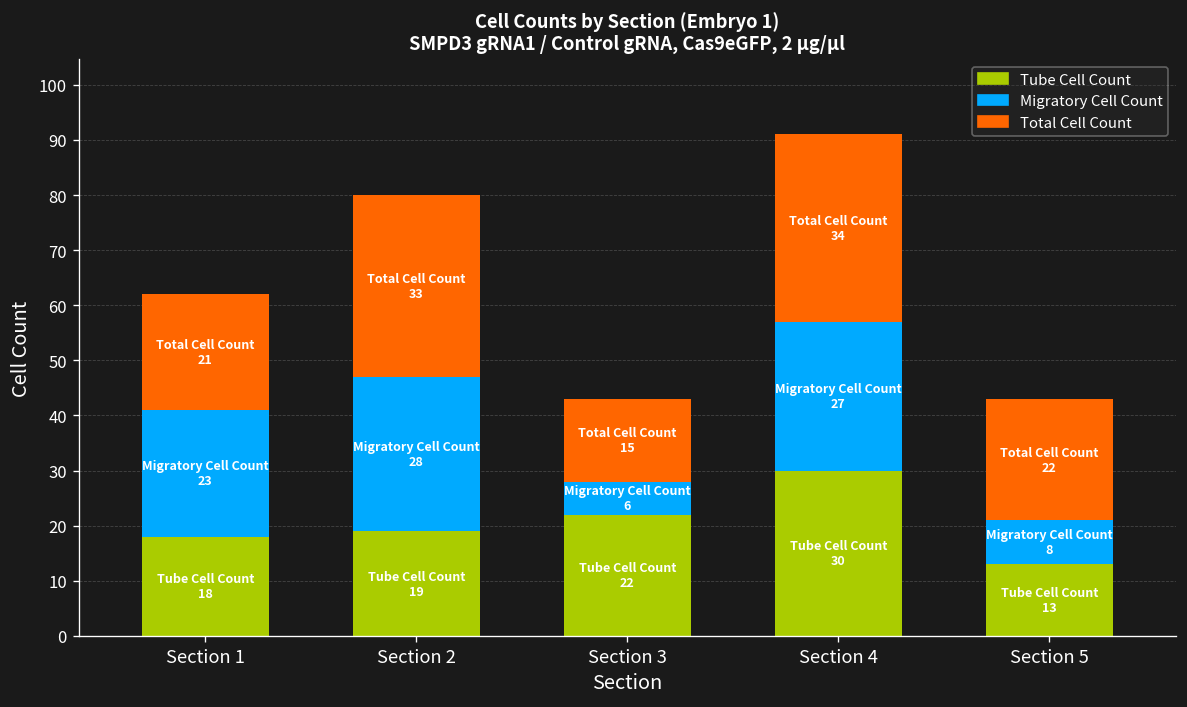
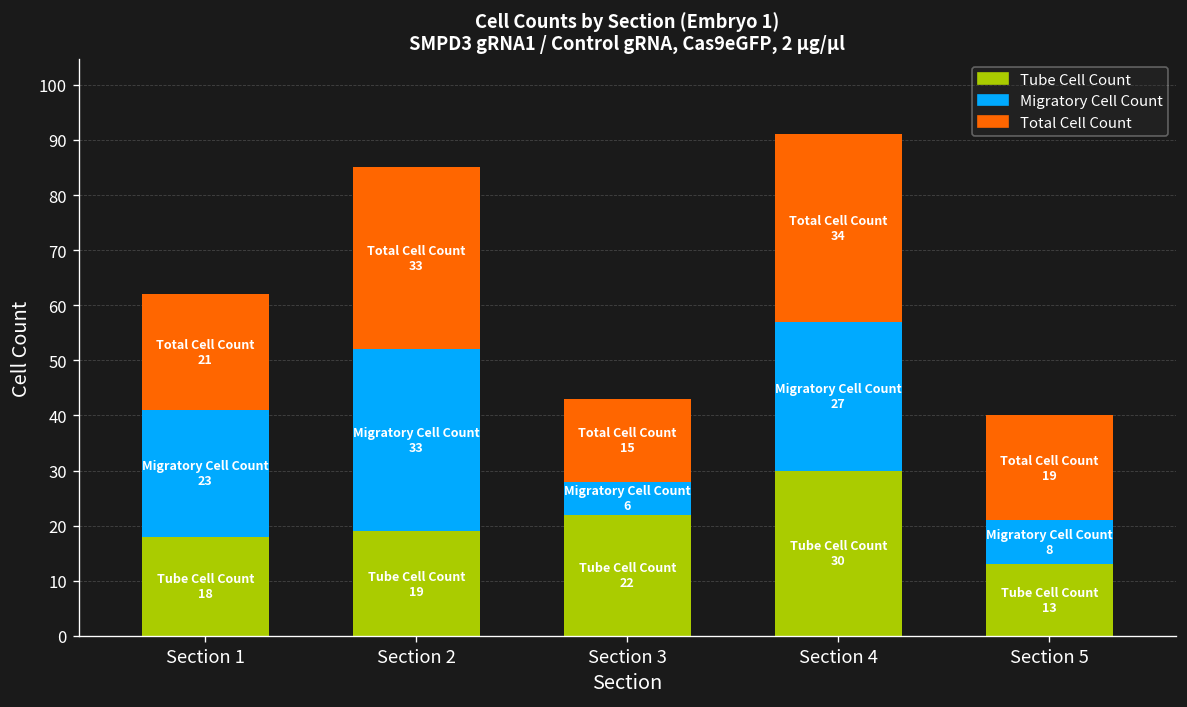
Migratory Cell Count, Section 2: 28 -> 33
Total Cell Count, Section 5: 22 -> 19
